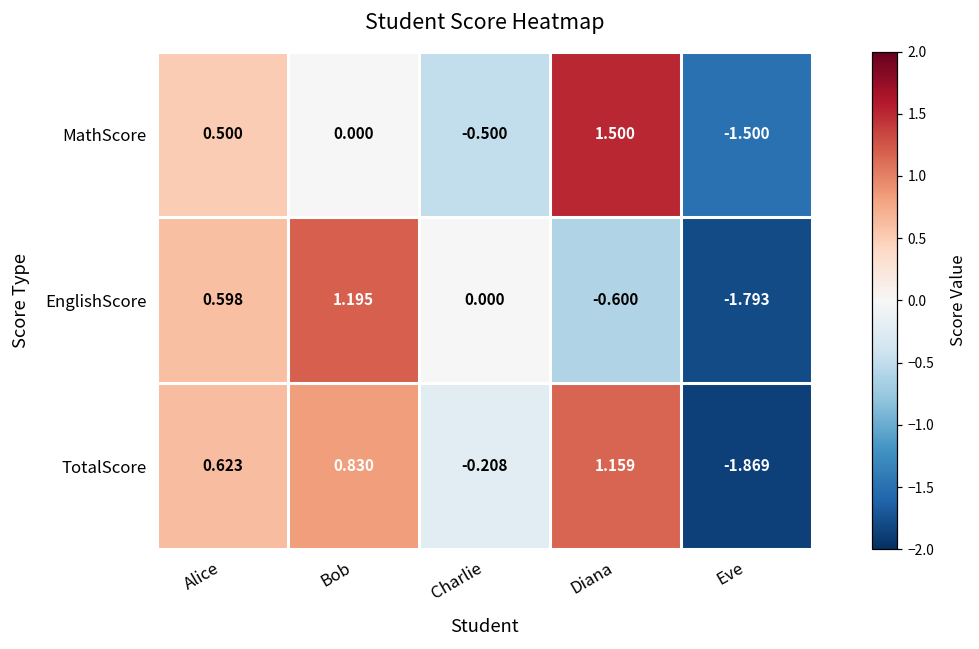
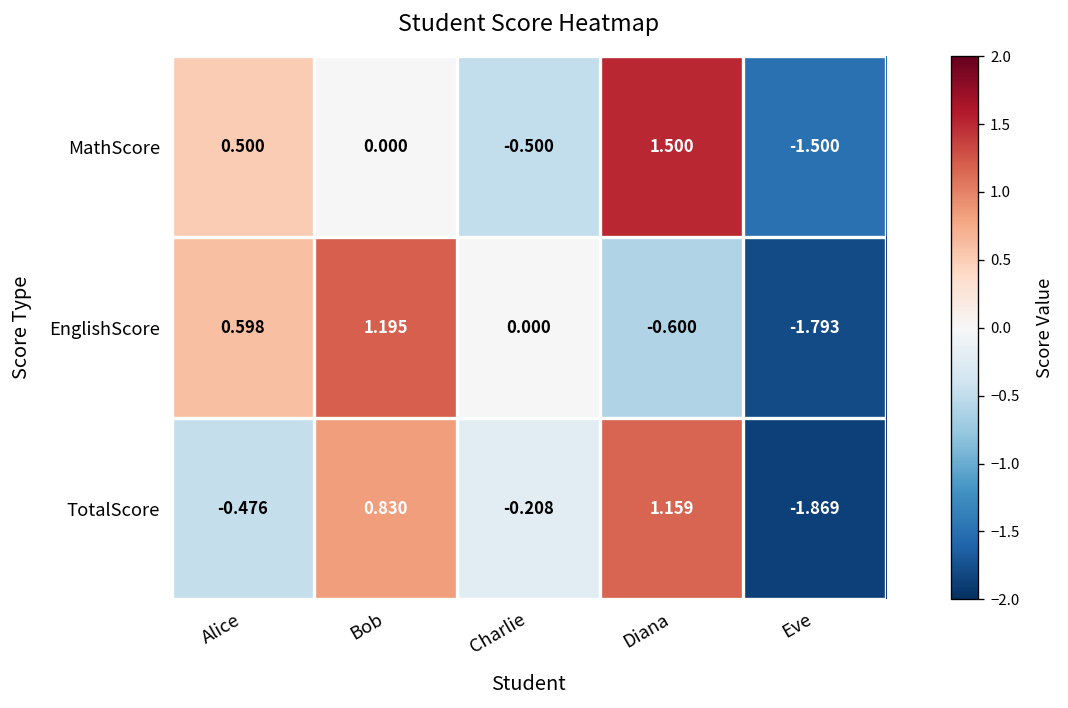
TotalScore, Alice: 0.623 -> -0.476
